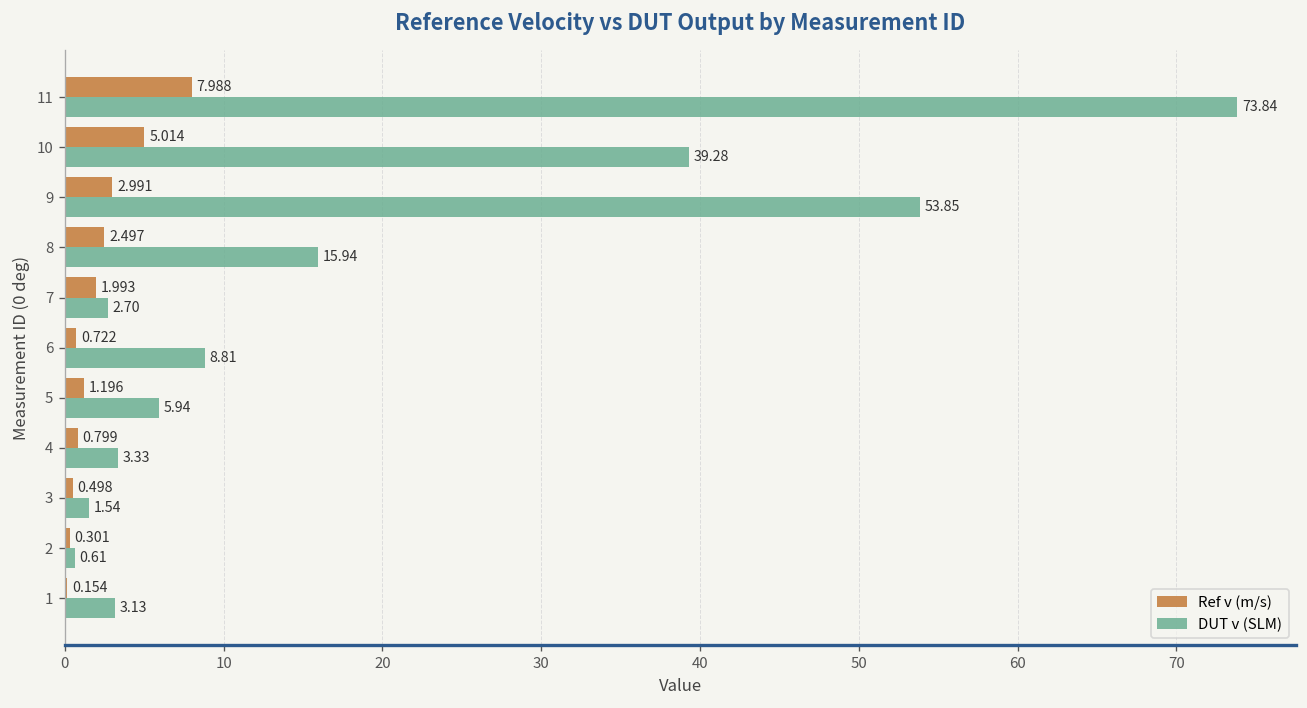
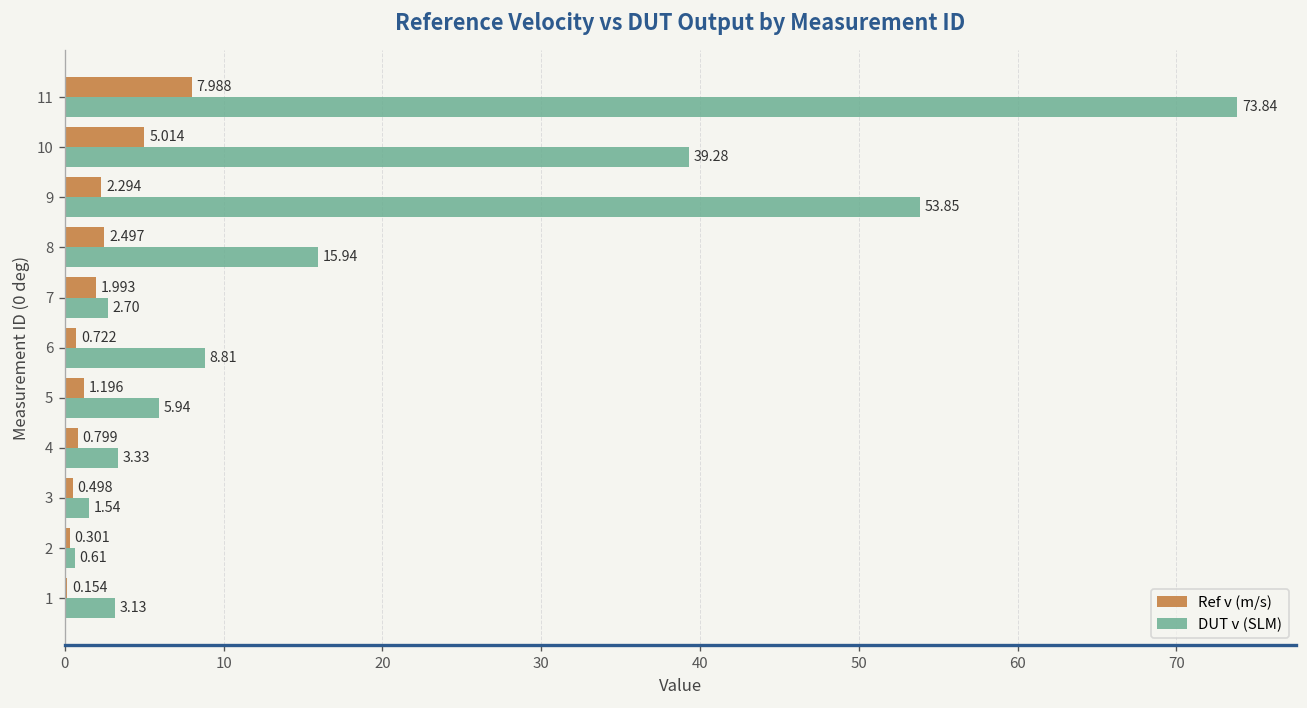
Ref v (m/s), 9: 2.991 -> 2.294
